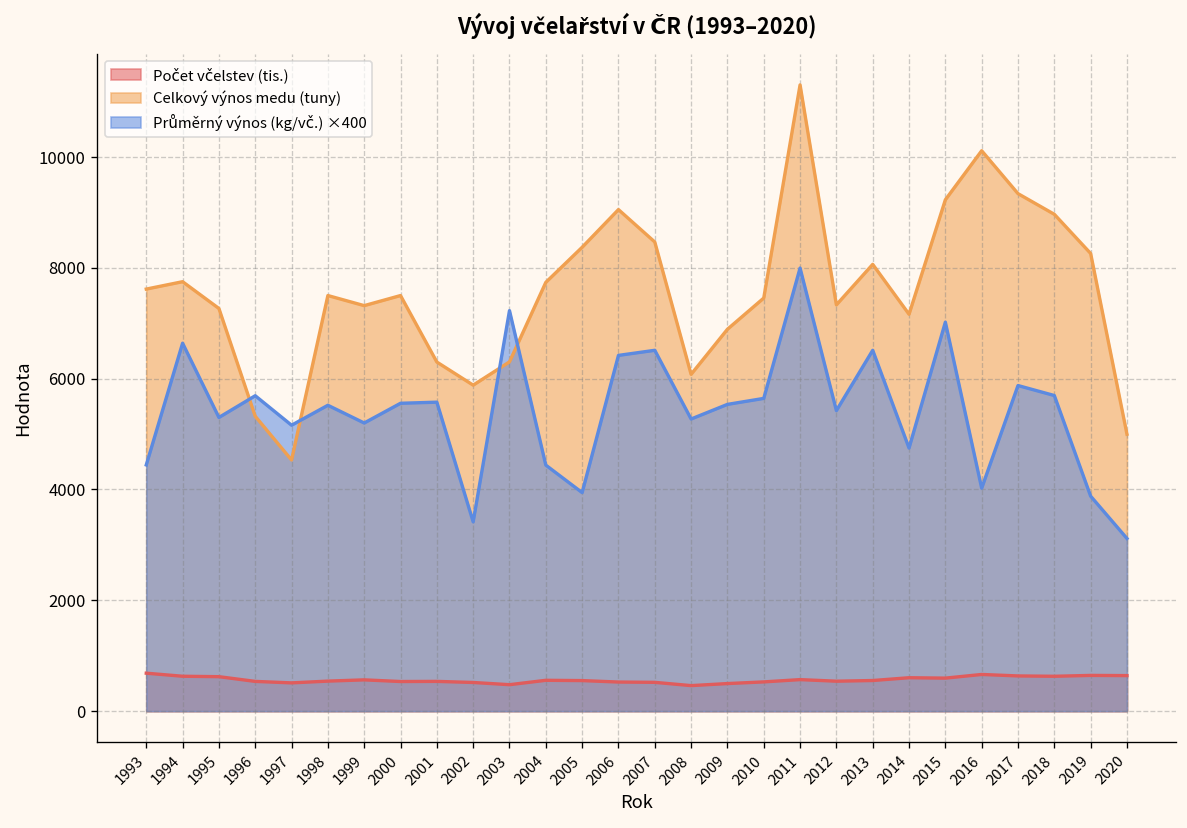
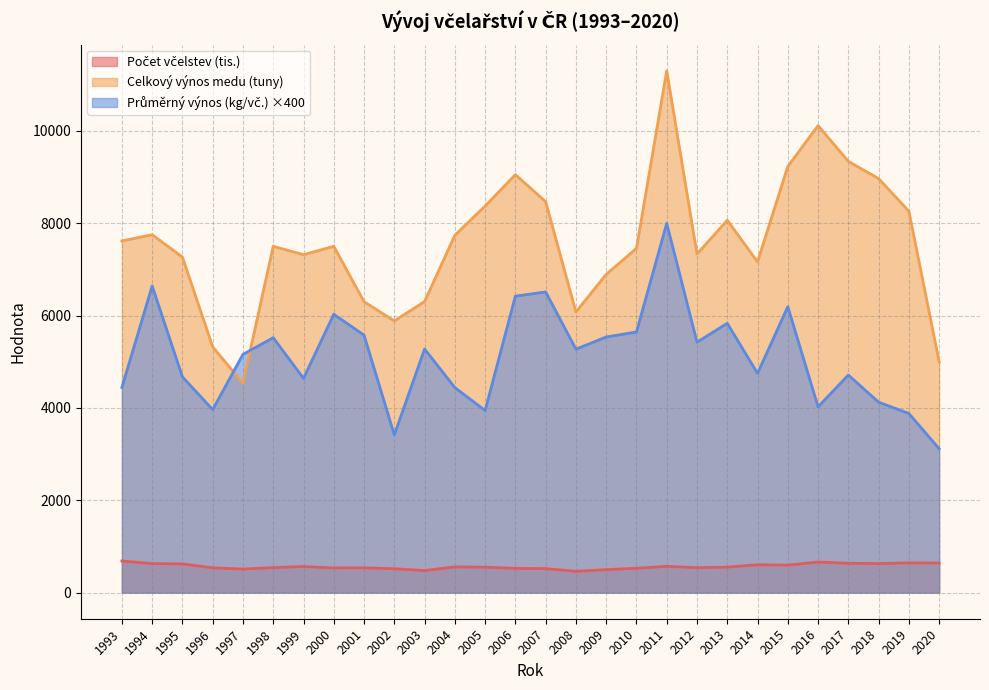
Průměrný výnos (kg/vč.) ×400, 1995: 5300 -> 4700
Průměrný výnos (kg/vč.) ×400, 1996: 5700 -> 4000
Průměrný výnos (kg/vč.) ×400, 1999: 5200 -> 4600
Průměrný výnos (kg/vč.) ×400, 2000: 5600 -> 6000
Průměrný výnos (kg/vč.) ×400, 2003: 7200 -> 5300
Průměrný výnos (kg/vč.) ×400, 2013: 6500 -> 5800
Průměrný výnos (kg/vč.) ×400, 2015: 7000 -> 6200
Průměrný výnos (kg/vč.) ×400, 2017: 5900 -> 4700
Průměrný výnos (kg/vč.) ×400, 2018: 5700 -> 4100
